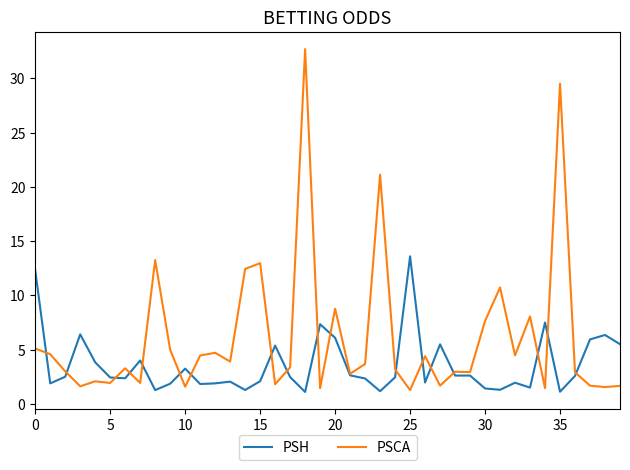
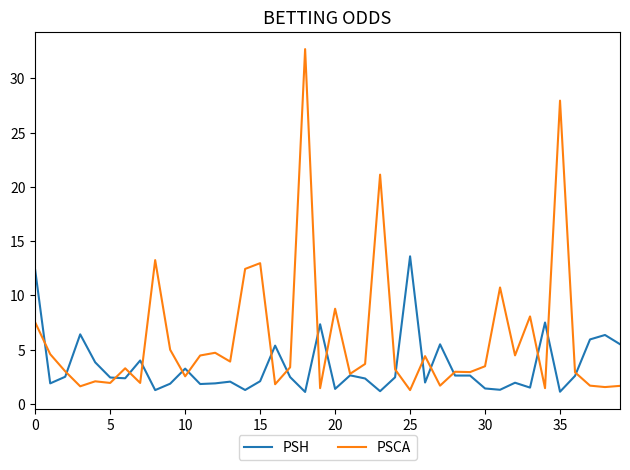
PSCA, 0: 5.1 -> 7.5
PSCA, 10: 1.6 -> 2.5
PSH, 20: 6.1 -> 1.4
PSCA, 30: 7.6 -> 3.5
PSCA, 35: 29.5 -> 28.0
